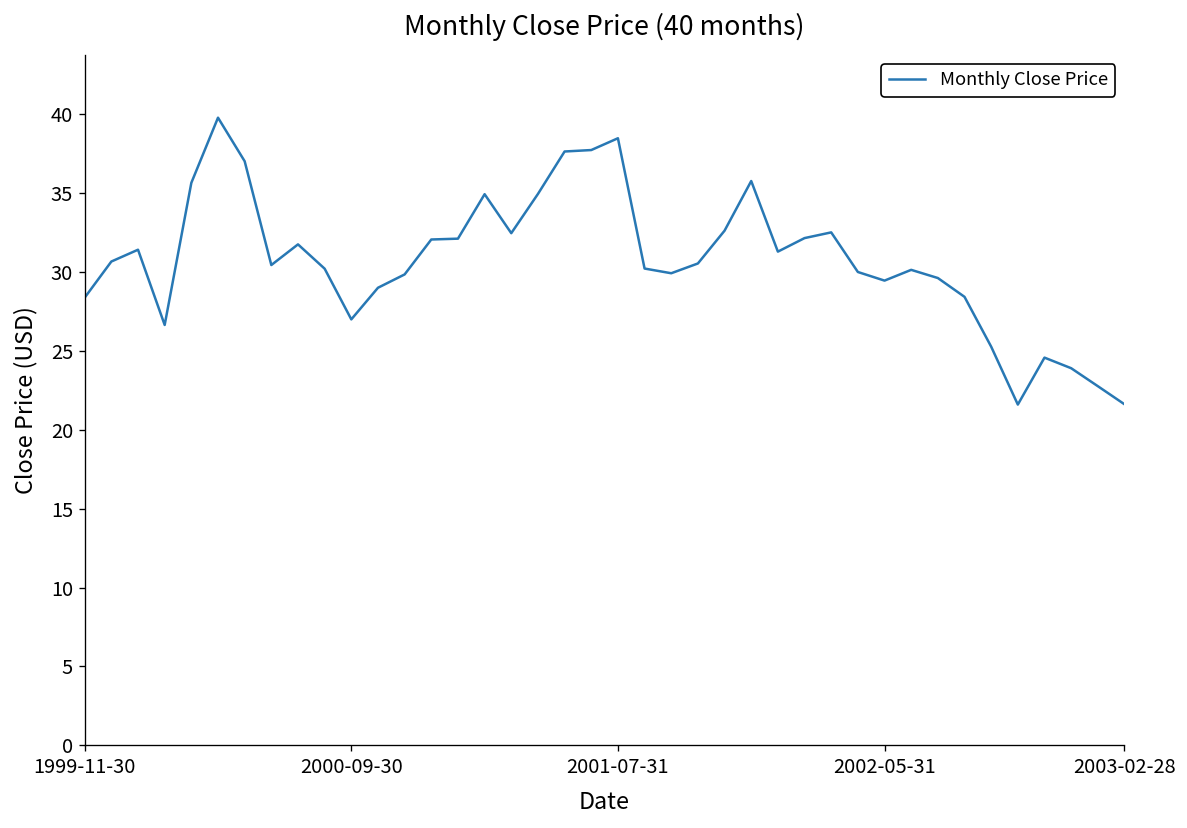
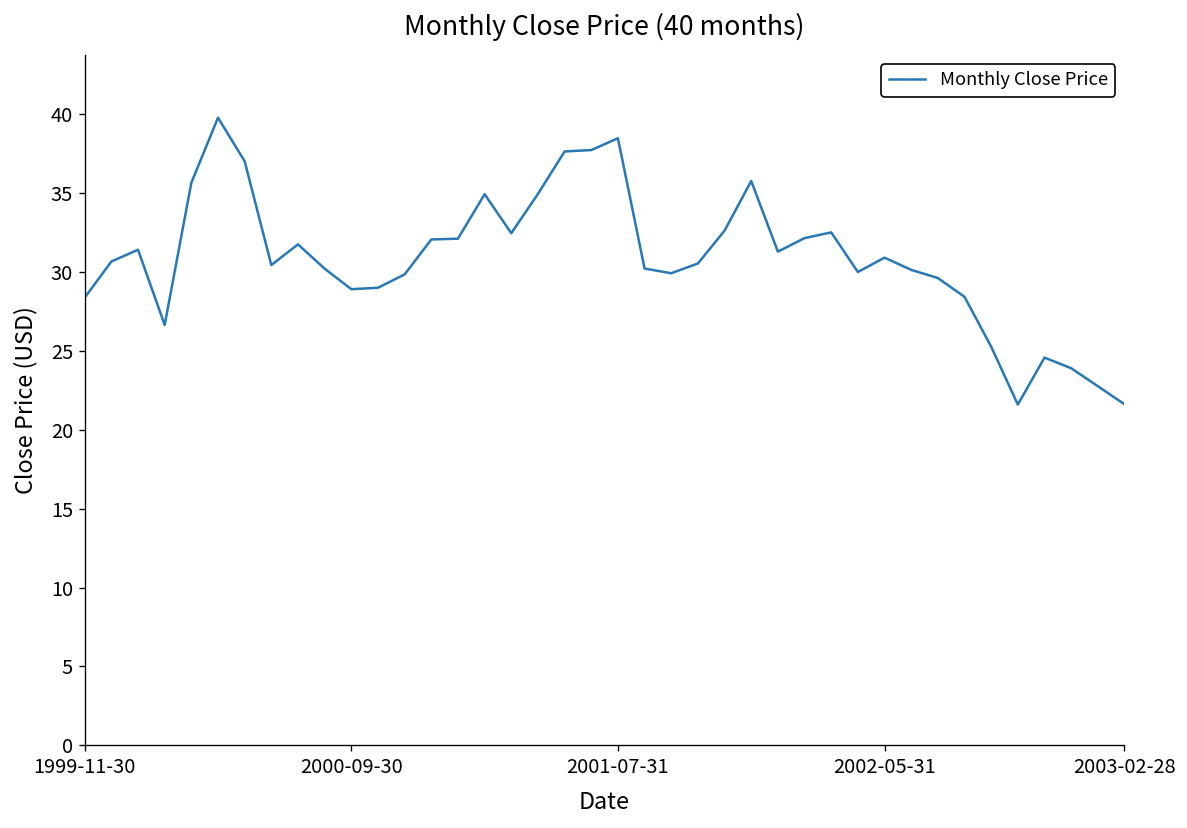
2000-09-30: 27.0 -> 28.9
2002-05-31: 29.4 -> 30.9
